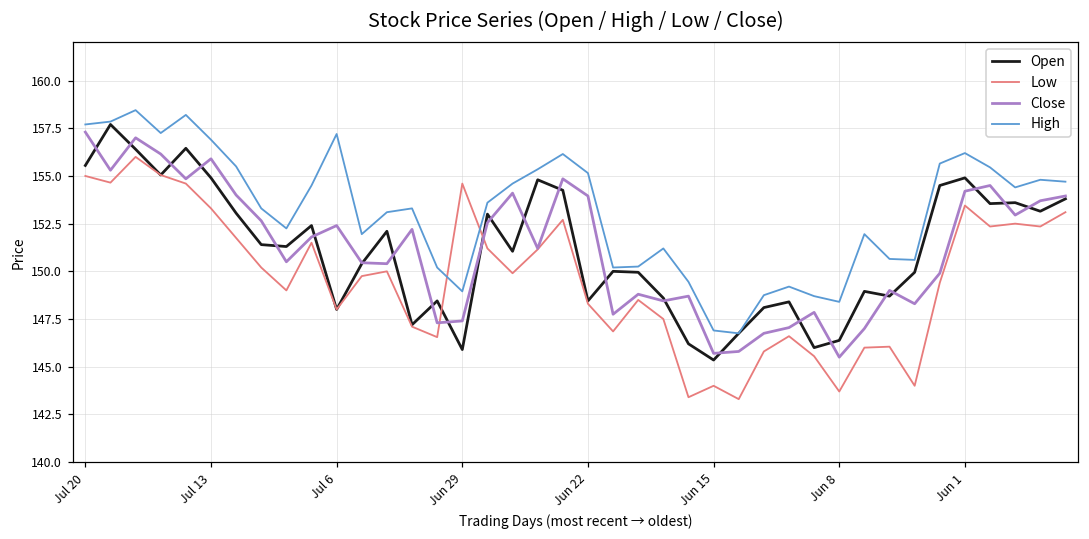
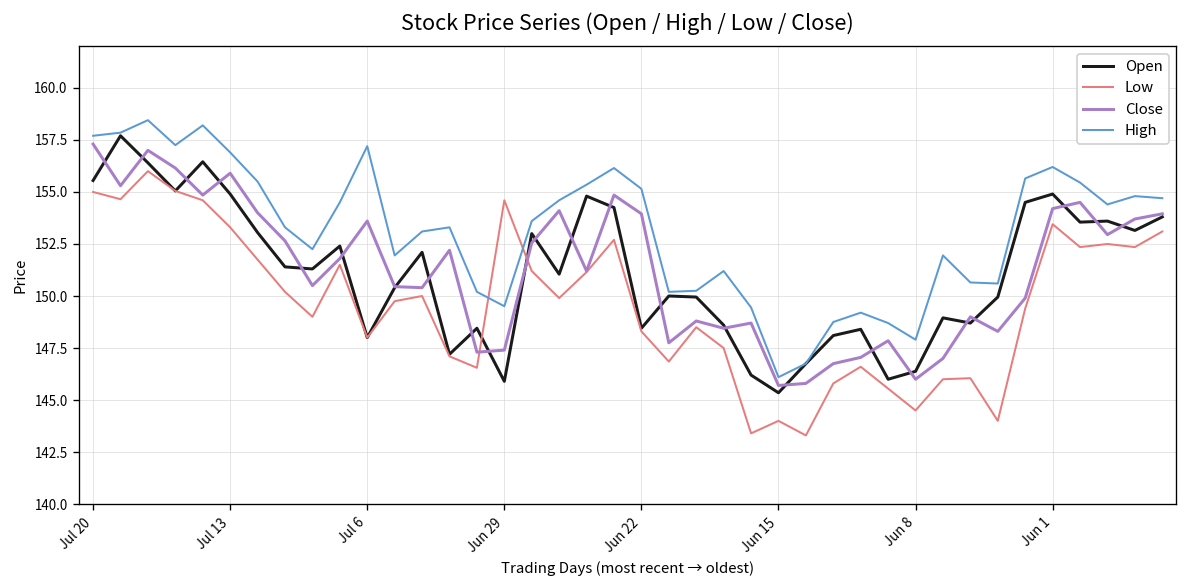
Close, Jul 6: 152.4 -> 153.6
High, Jun 29: 149.0 -> 149.5
High, Jun 15: 146.9 -> 146.1
Low, Jun 8: 143.7 -> 144.5
Close, Jun 8: 145.5 -> 146.0
High, Jun 8: 148.4 -> 147.9
